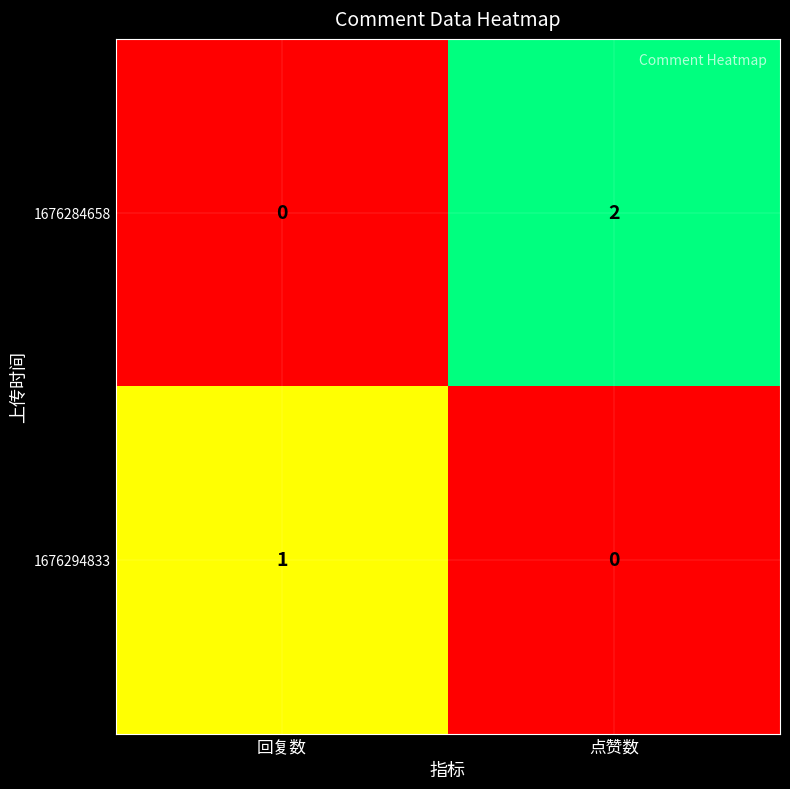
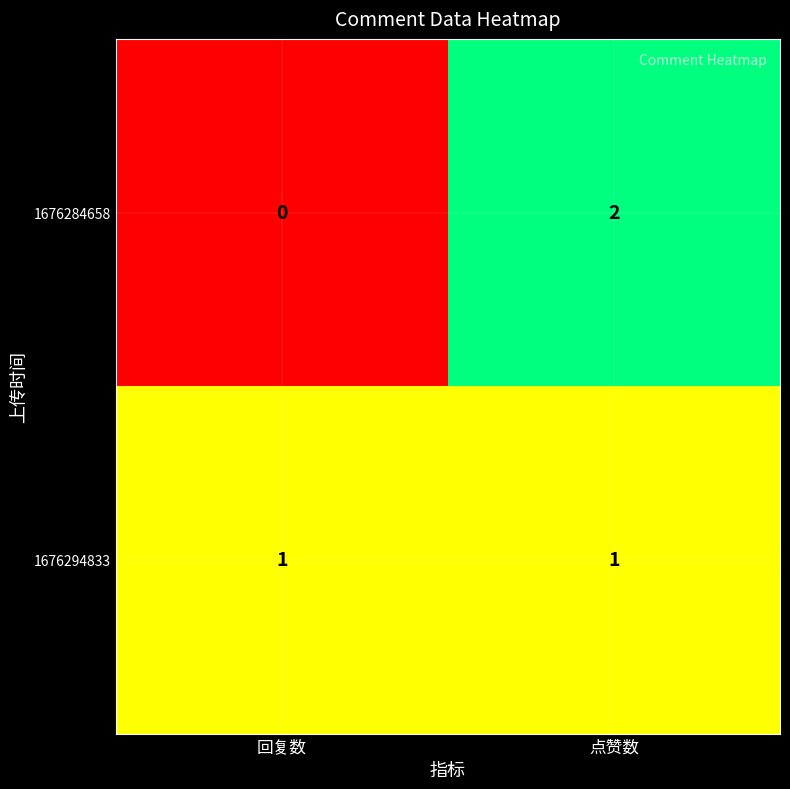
1676294833, 点赞数: 0 -> 1
